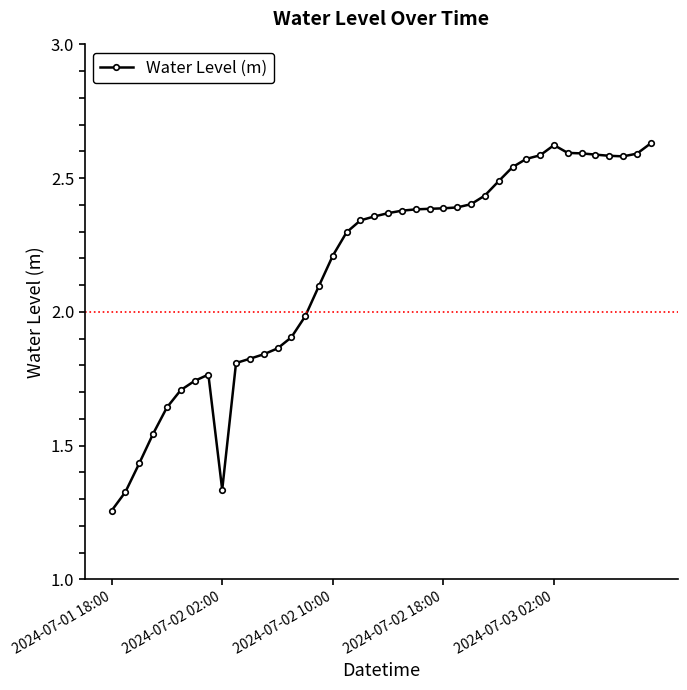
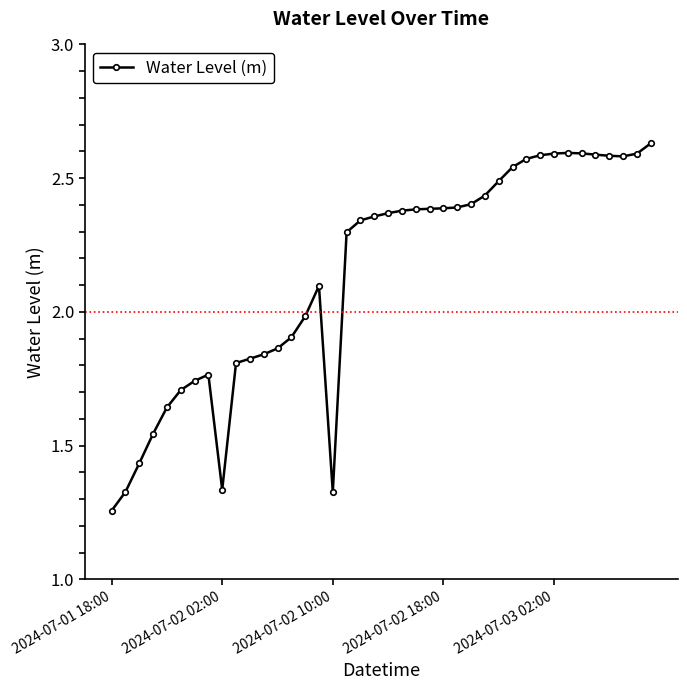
2024-07-02 10:00: 2.21 -> 1.33
2024-07-03 02:00: 2.62 -> 2.59
